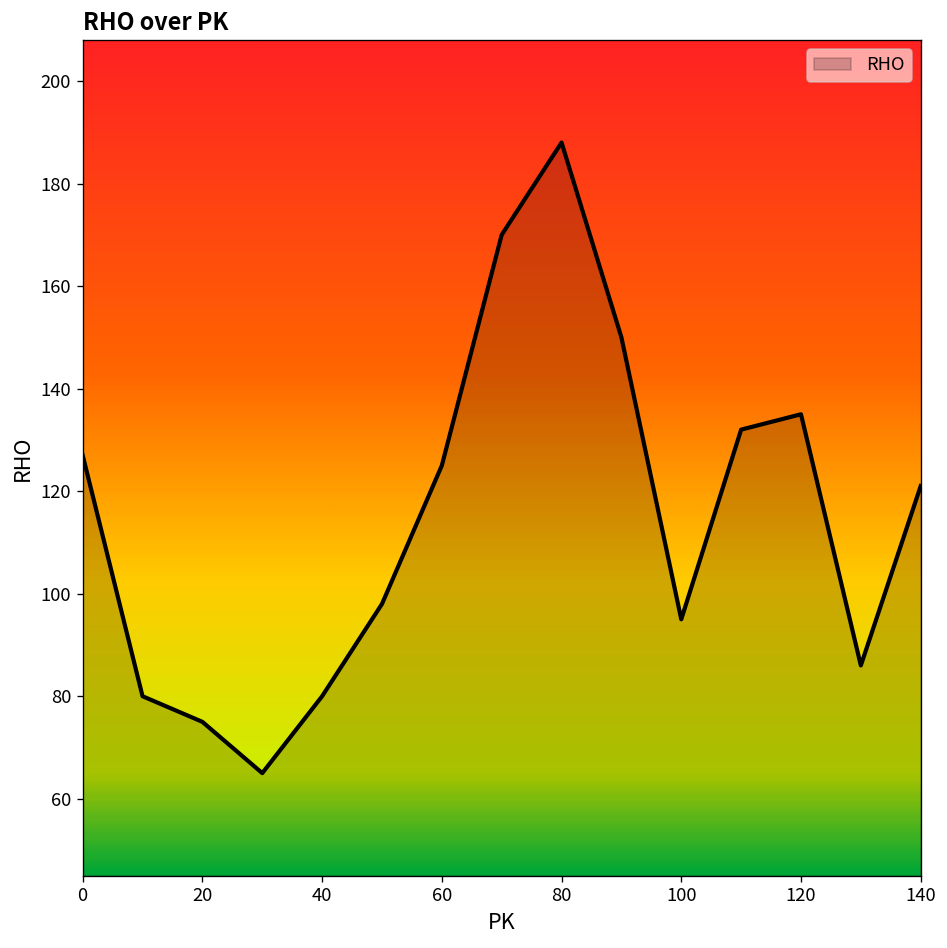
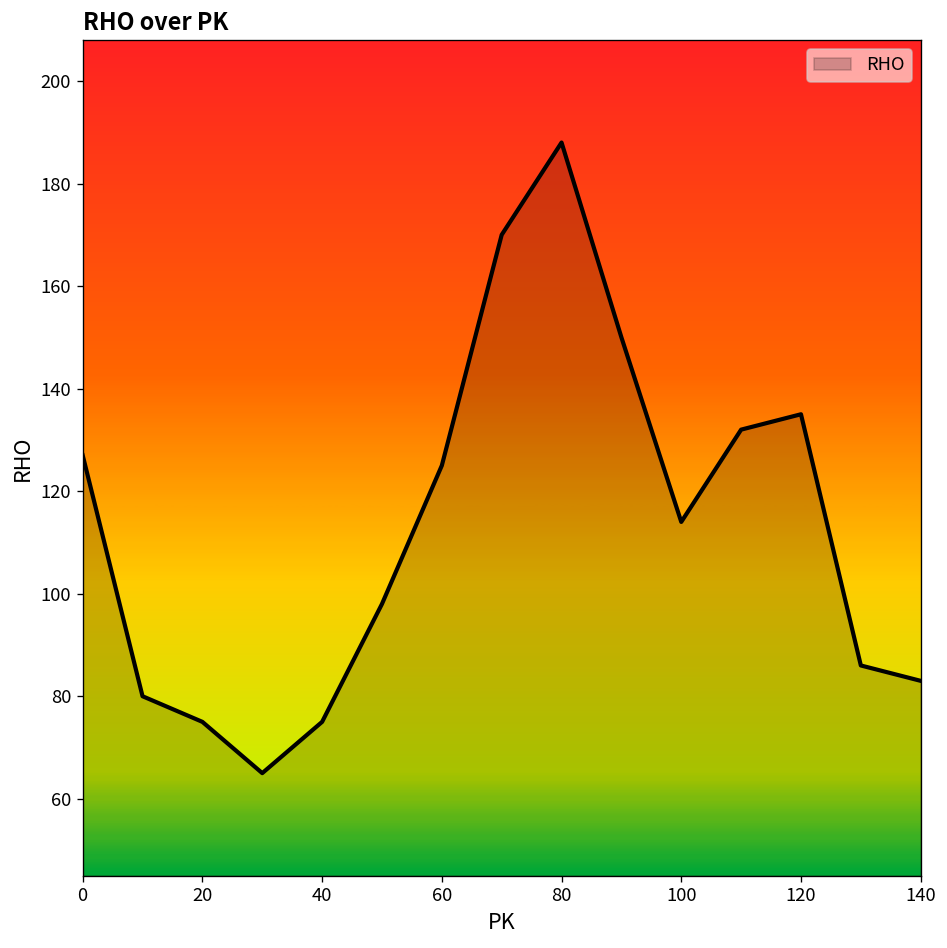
40: 80 -> 75
100: 95 -> 114
140: 121 -> 83
